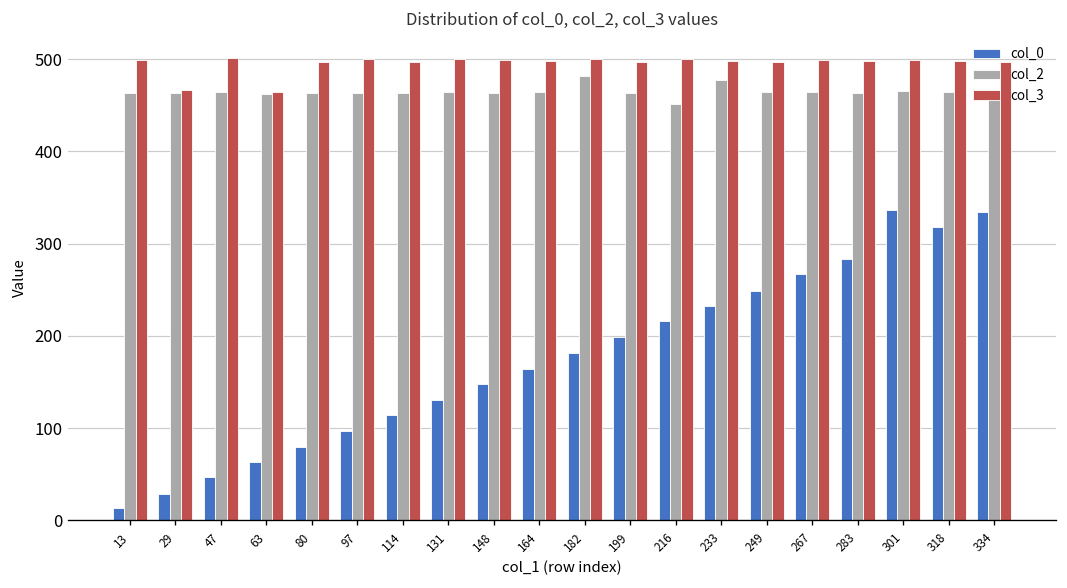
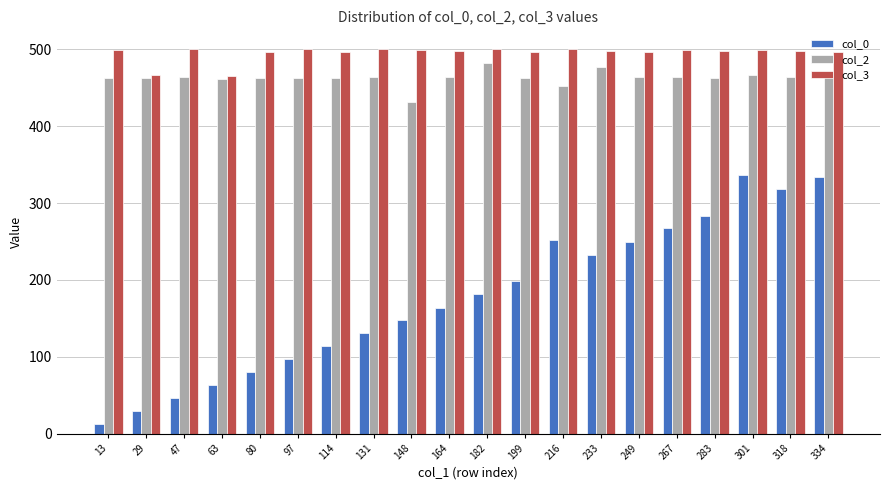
col_2, 148: 460 -> 430
col_0, 216: 220 -> 250
